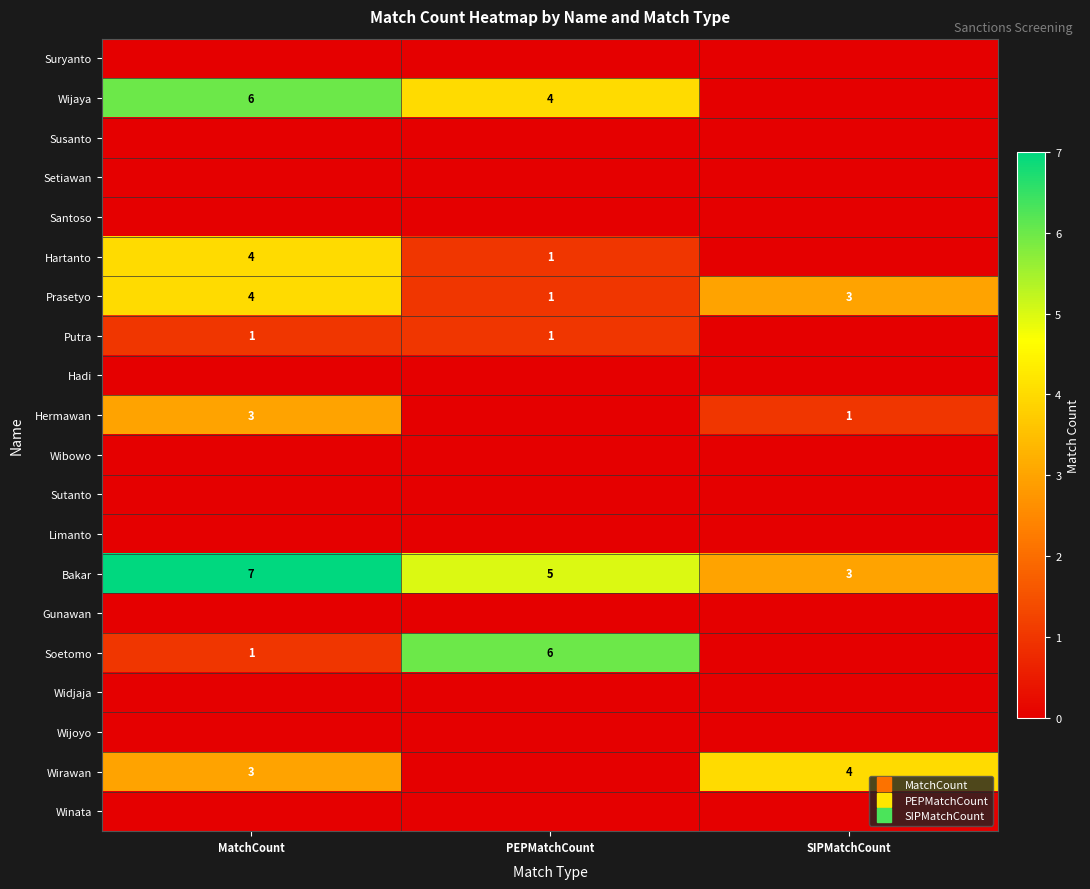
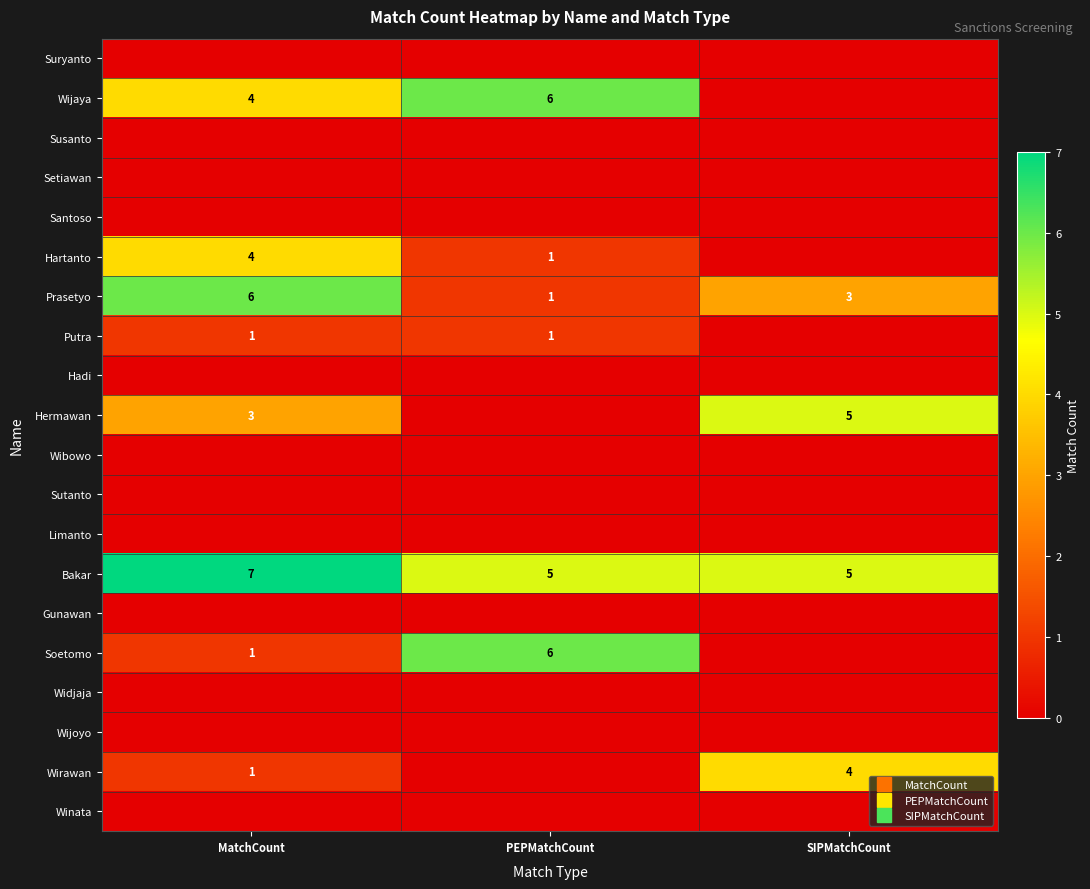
Wijaya, MatchCount: 6 -> 4
Wijaya, PEPMatchCount: 4 -> 6
Prasetyo, MatchCount: 4 -> 6
Hermawan, SIPMatchCount: 1 -> 5
Bakar, SIPMatchCount: 3 -> 5
Wirawan, MatchCount: 3 -> 1
